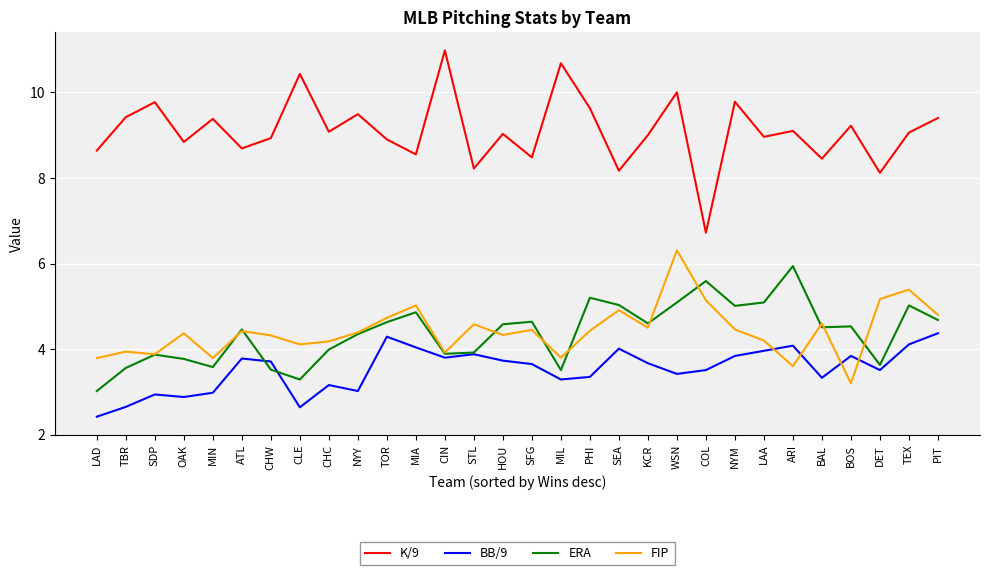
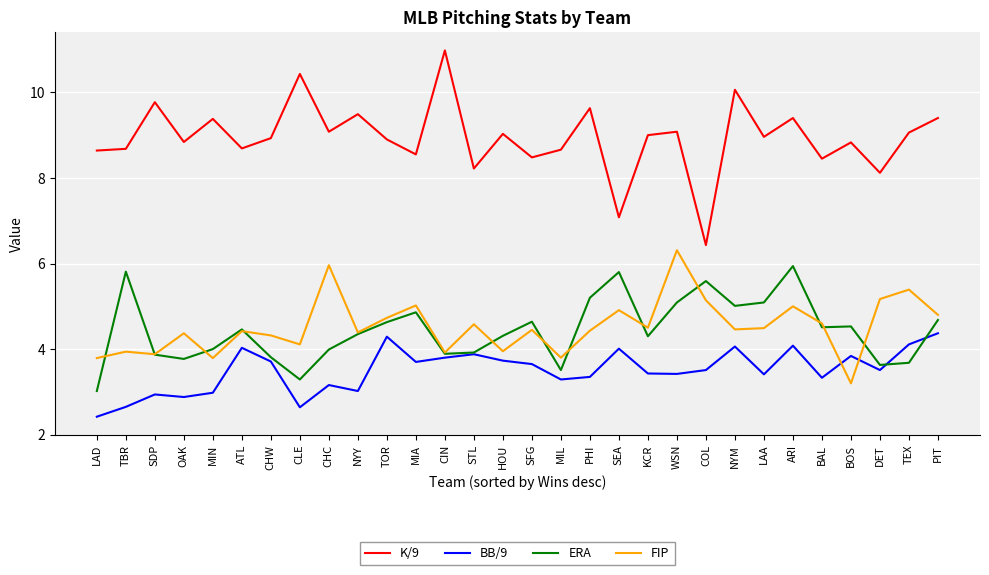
K/9, TBR: 9.4 -> 8.7
ERA, TBR: 3.6 -> 5.8
ERA, MIN: 3.6 -> 4.0
BB/9, ATL: 3.8 -> 4.0
ERA, CHW: 3.5 -> 3.8
FIP, CHC: 4.2 -> 6.0
BB/9, MIA: 4.0 -> 3.7
ERA, HOU: 4.6 -> 4.3
FIP, HOU: 4.3 -> 4.0
K/9, MIL: 10.7 -> 8.7
K/9, SEA: 8.2 -> 7.1
ERA, SEA: 5.0 -> 5.8
BB/9, KCR: 3.7 -> 3.4
ERA, KCR: 4.6 -> 4.3
K/9, WSN: 10.0 -> 9.1
K/9, COL: 6.7 -> 6.4
K/9, NYM: 9.8 -> 10.1
BB/9, NYM: 3.8 -> 4.1
BB/9, LAA: 4.0 -> 3.4
FIP, LAA: 4.2 -> 4.5
K/9, ARI: 9.1 -> 9.4
FIP, ARI: 3.6 -> 5.0
K/9, BOS: 9.2 -> 8.8
ERA, TEX: 5.0 -> 3.7
